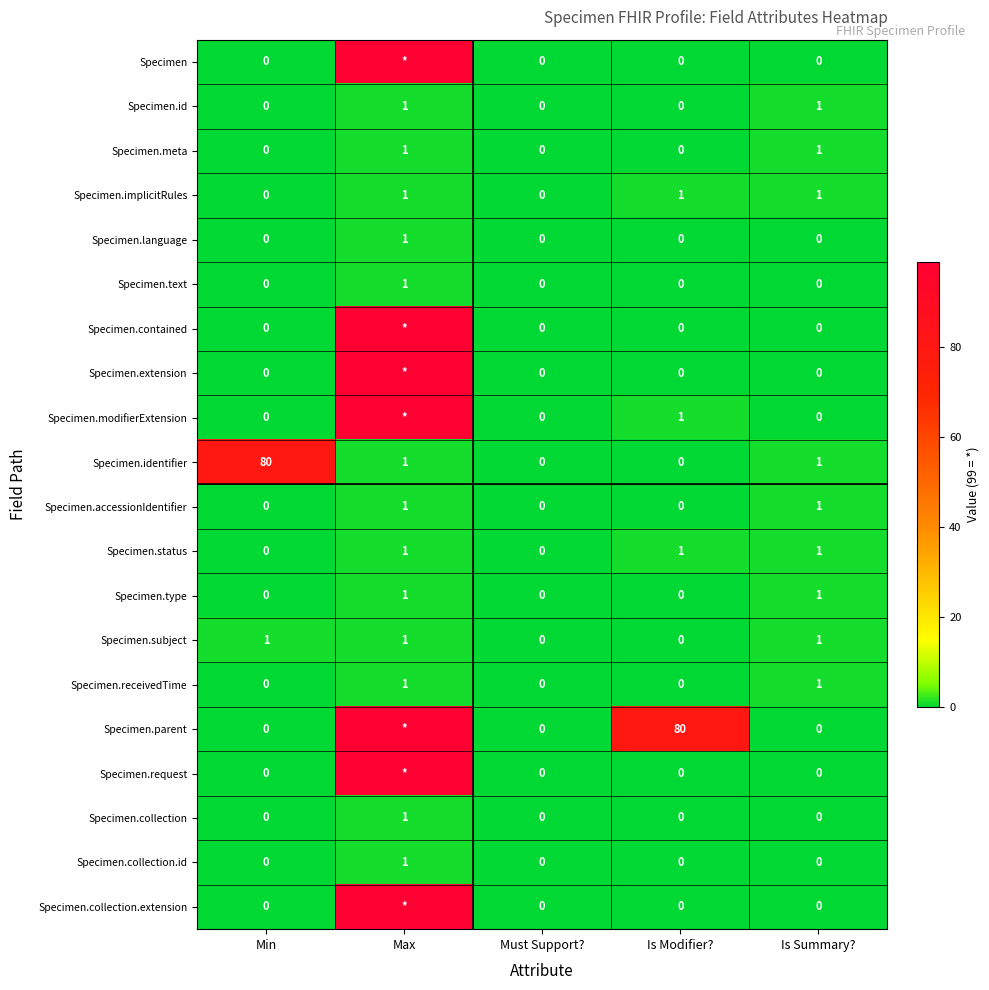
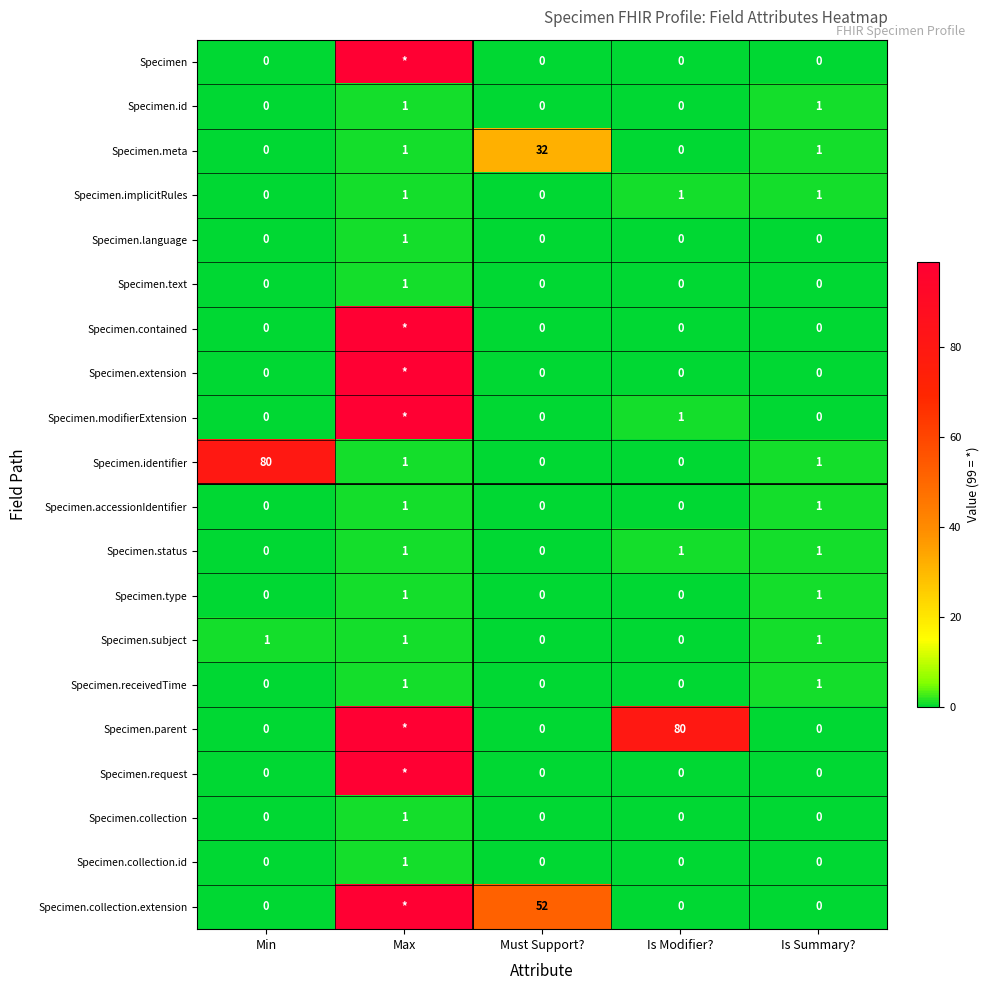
Specimen.meta, Must Support?: 0 -> 32
Specimen.collection.extension, Must Support?: 0 -> 52
